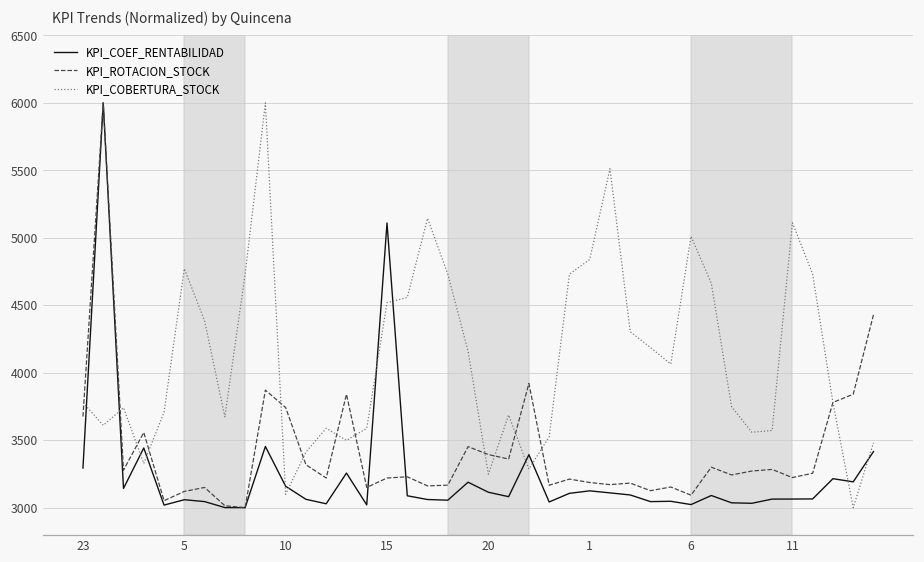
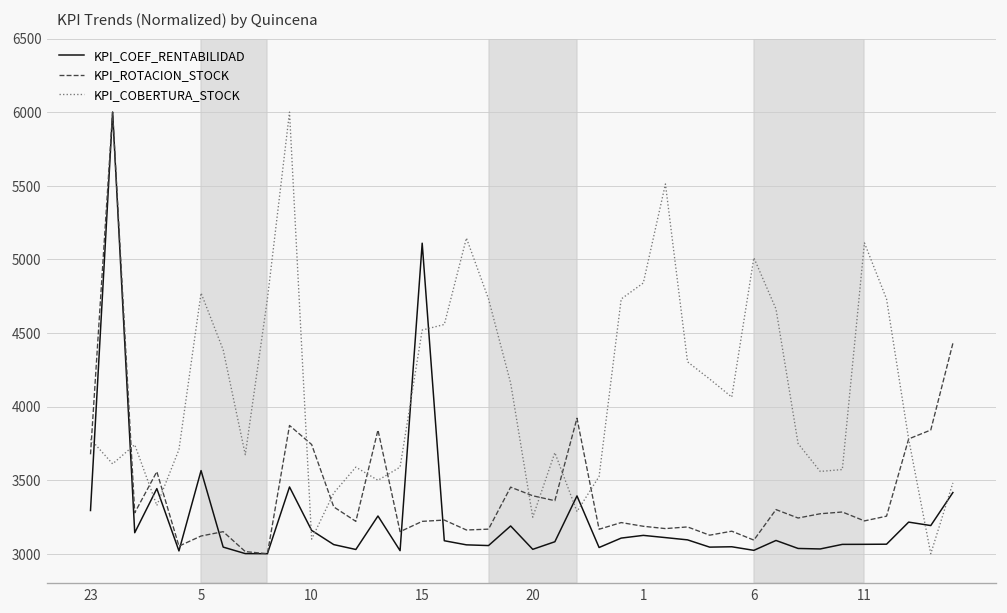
KPI_COEF_RENTABILIDAD, 5: 3060 -> 3560
KPI_COEF_RENTABILIDAD, 20: 3110 -> 3030
